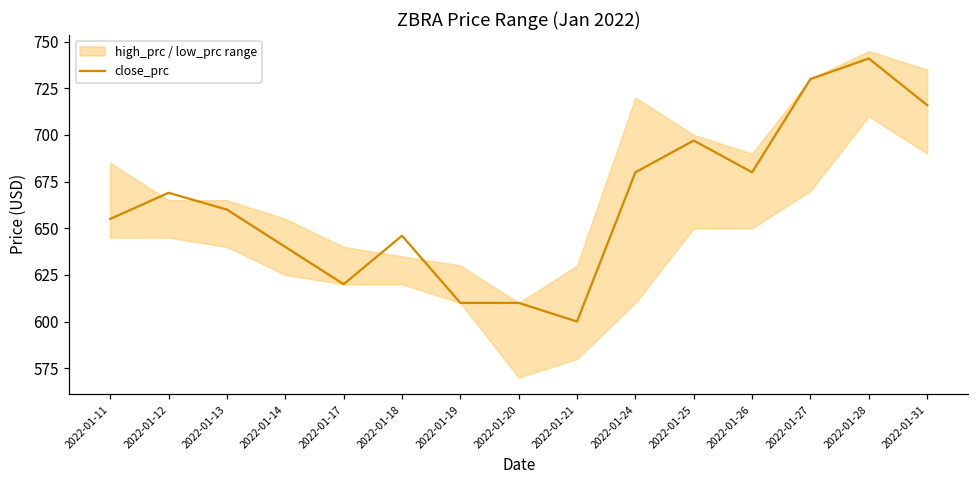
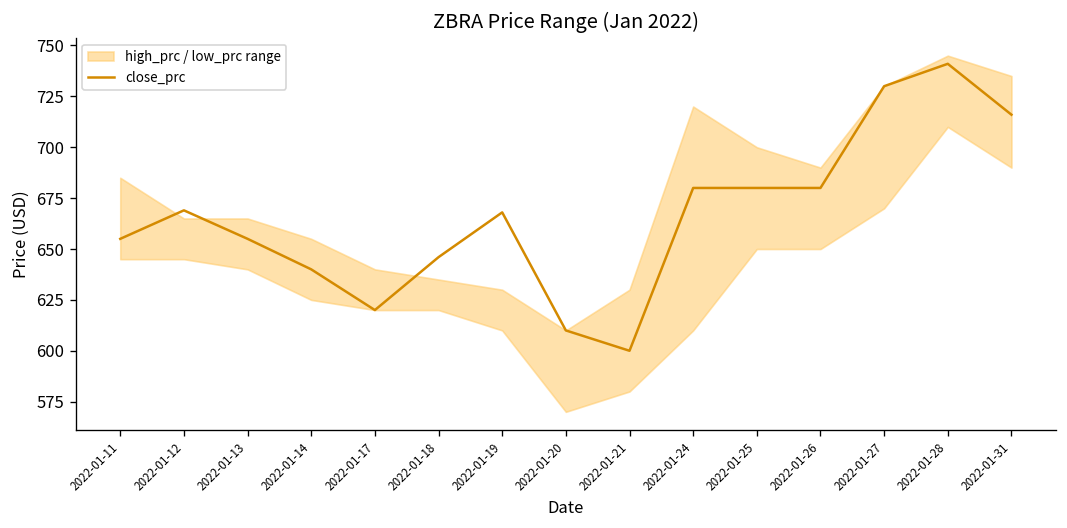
close_prc, 2022-01-13: 660 -> 655
close_prc, 2022-01-19: 610 -> 668
close_prc, 2022-01-25: 697 -> 680
